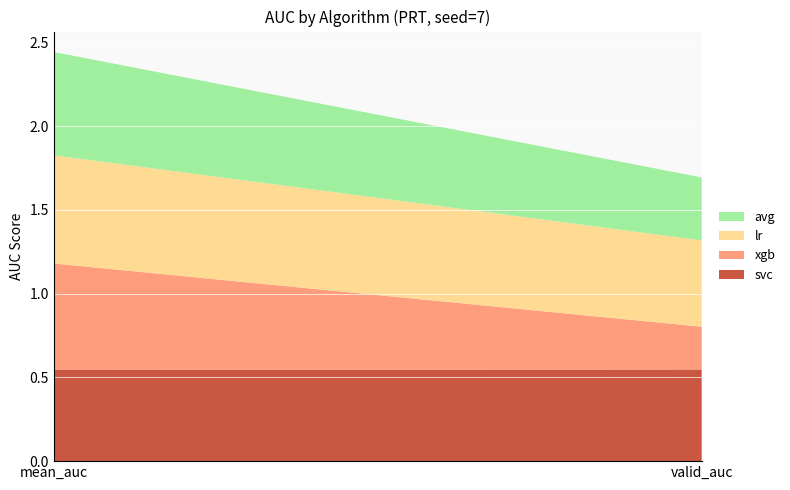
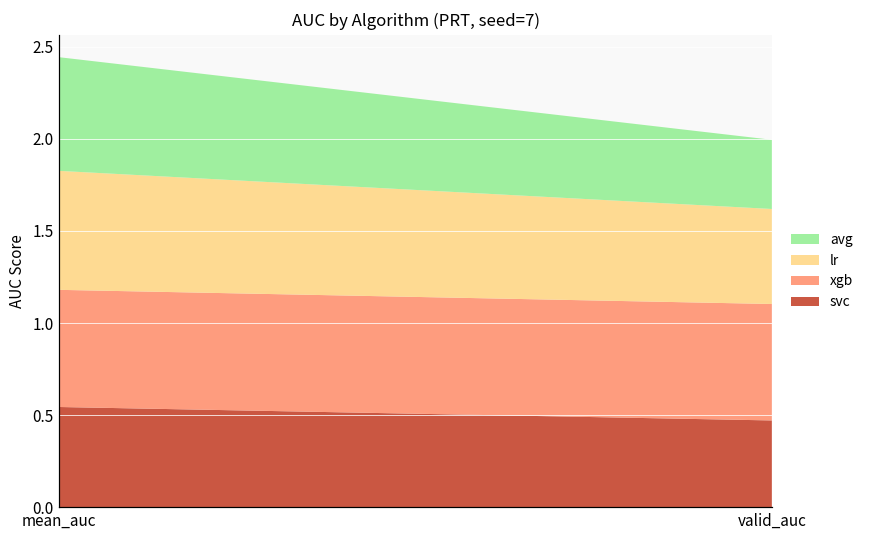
svc, valid_auc: 0.55 -> 0.47
xgb, valid_auc: 0.26 -> 0.63
